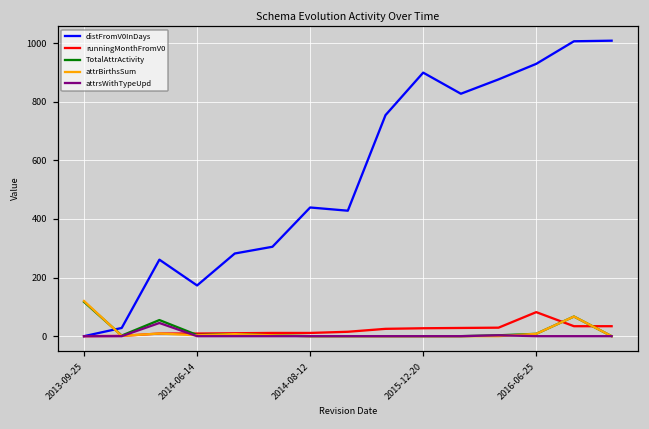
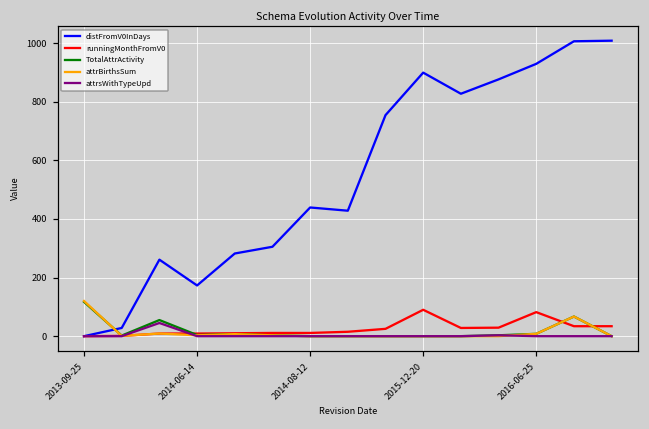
runningMonthFromV0, 2015-12-20: 30 -> 90
